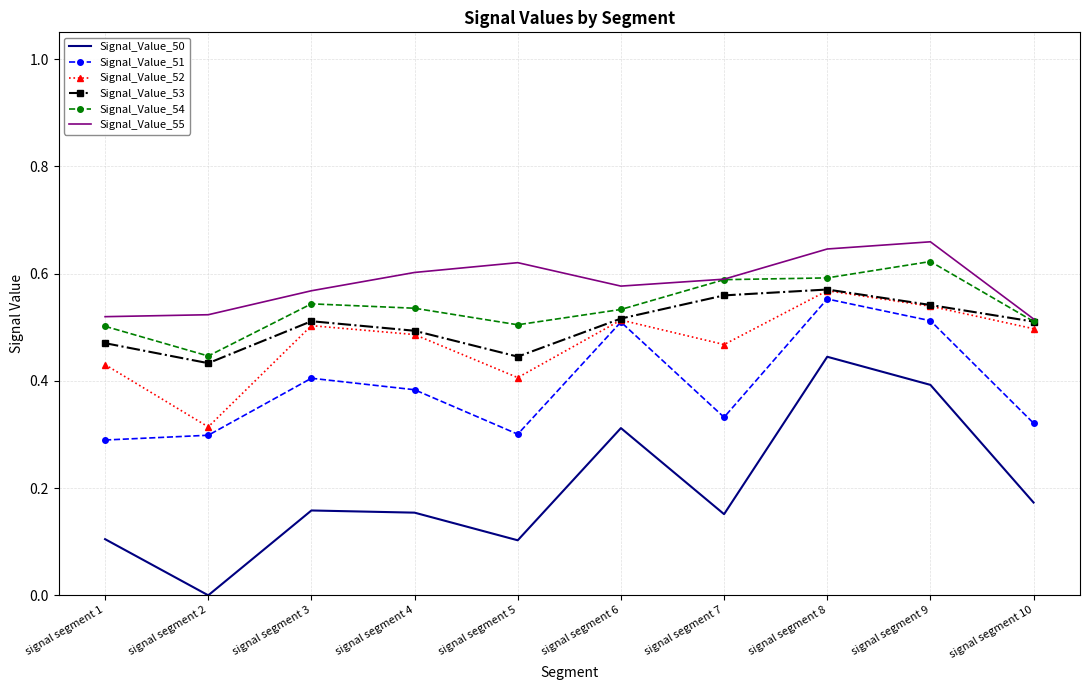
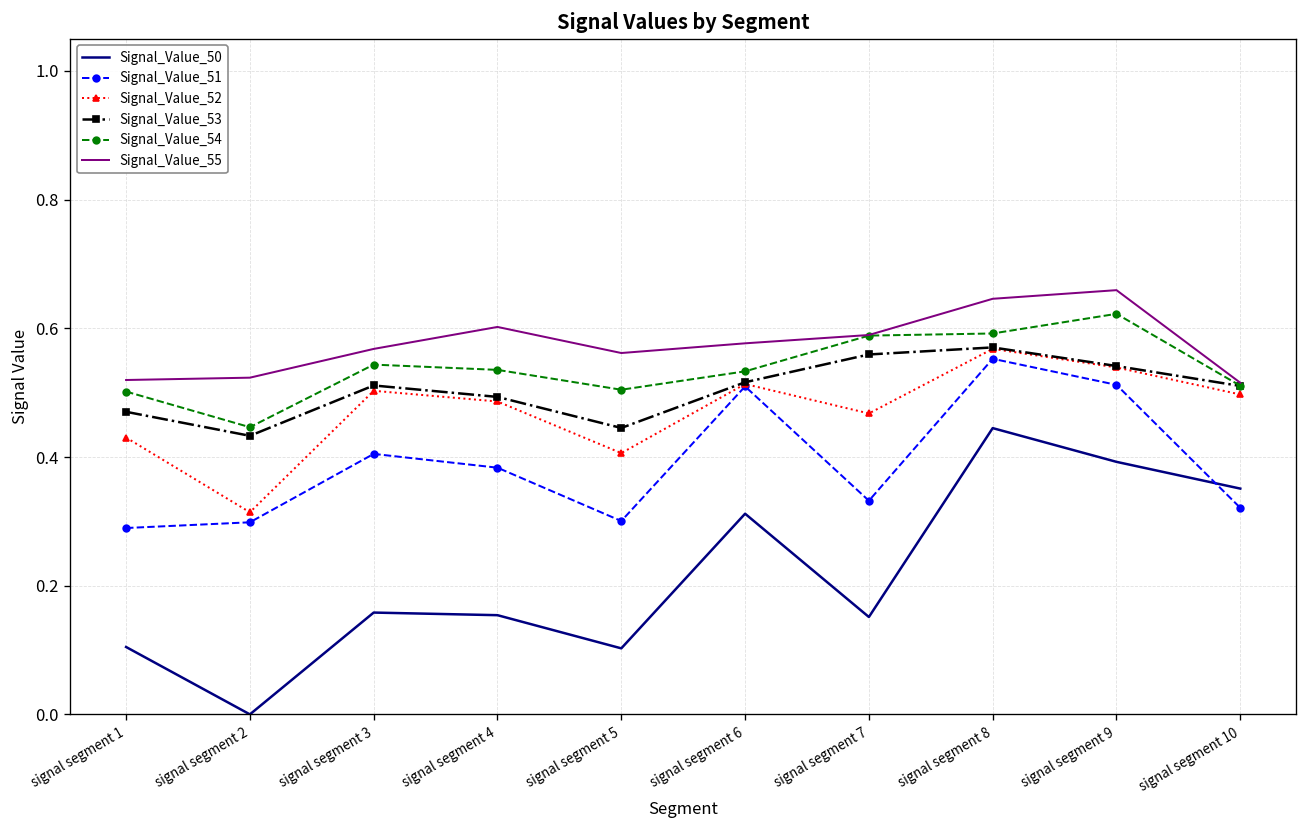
Signal_Value_55, signal segment 5: 0.62 -> 0.56
Signal_Value_50, signal segment 10: 0.17 -> 0.35
